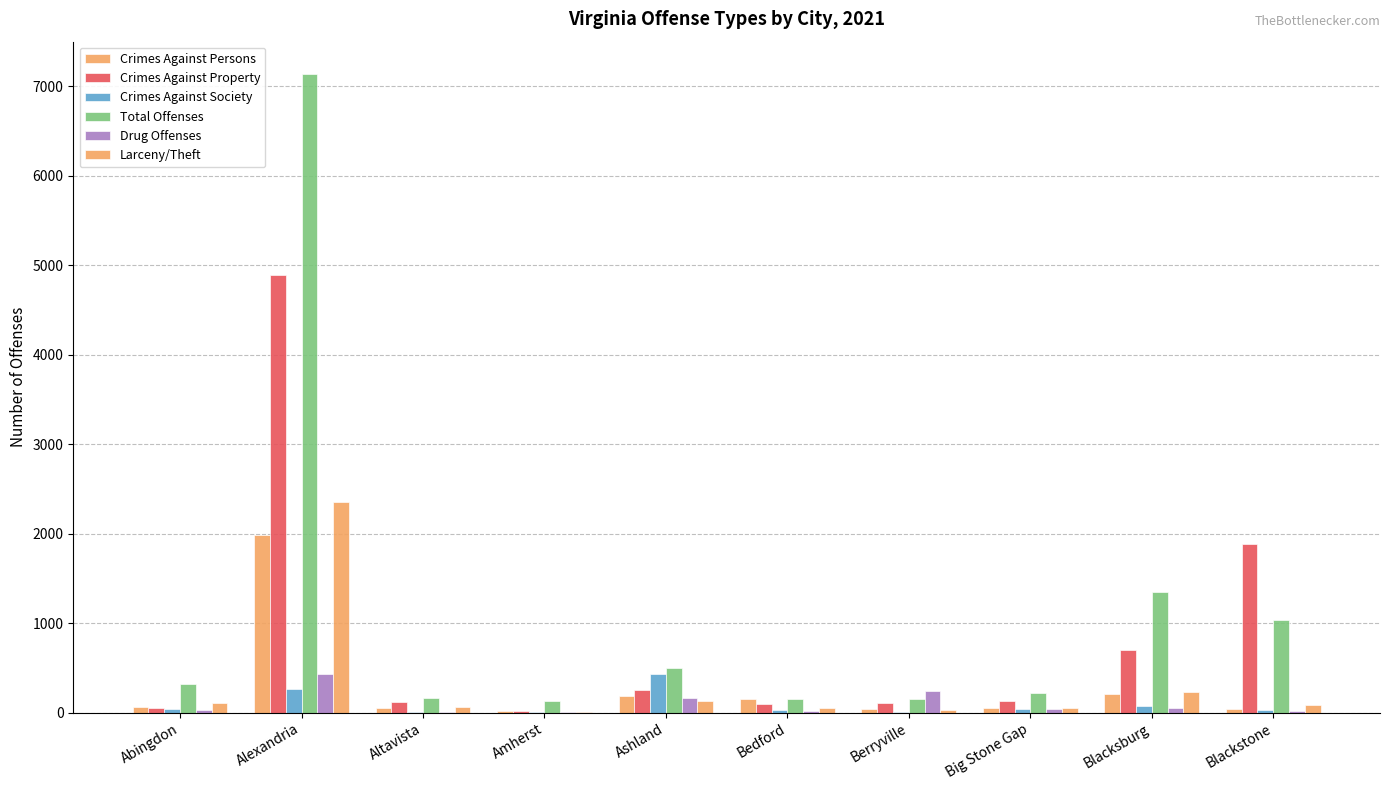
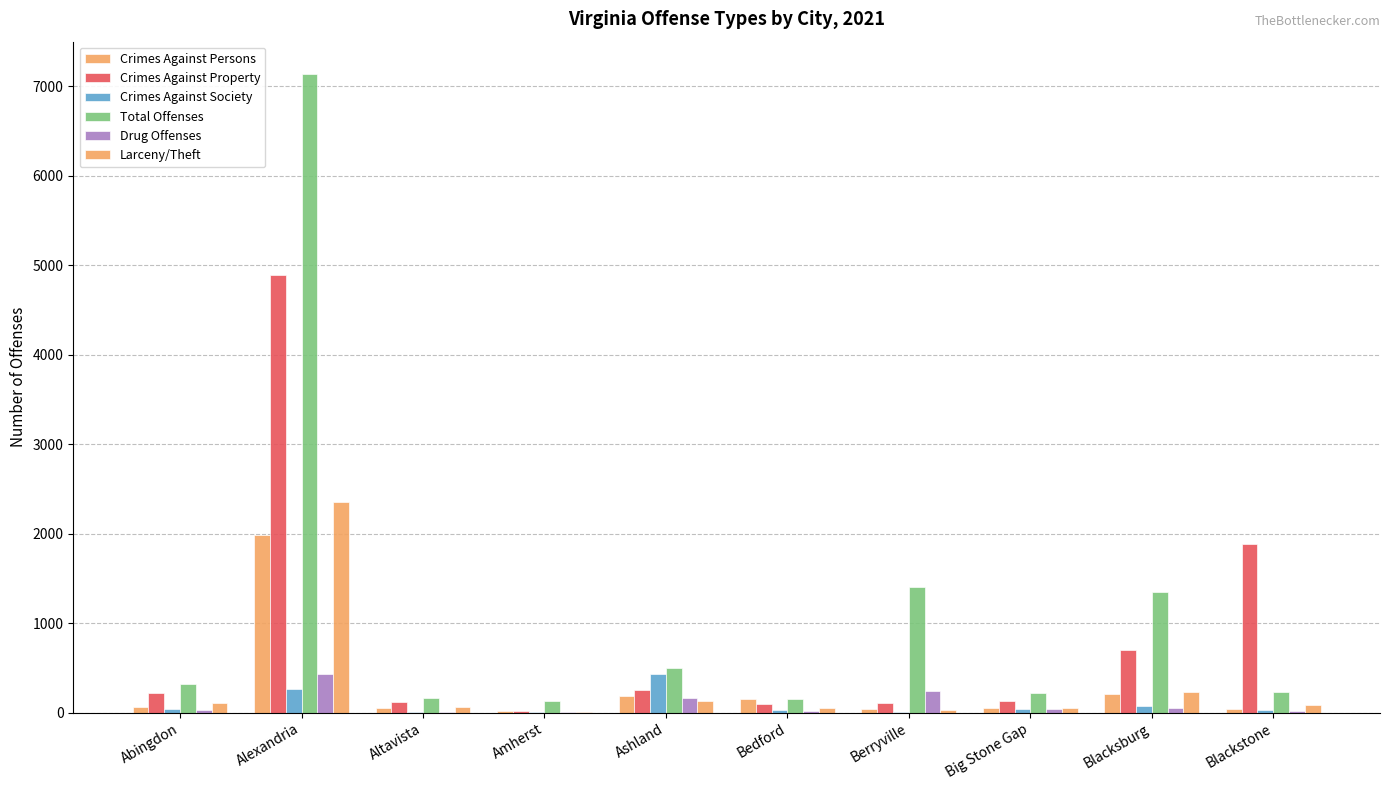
Crimes Against Property, Abingdon: 100 -> 200
Total Offenses, Berryville: 100 -> 1400
Total Offenses, Blackstone: 1000 -> 200
